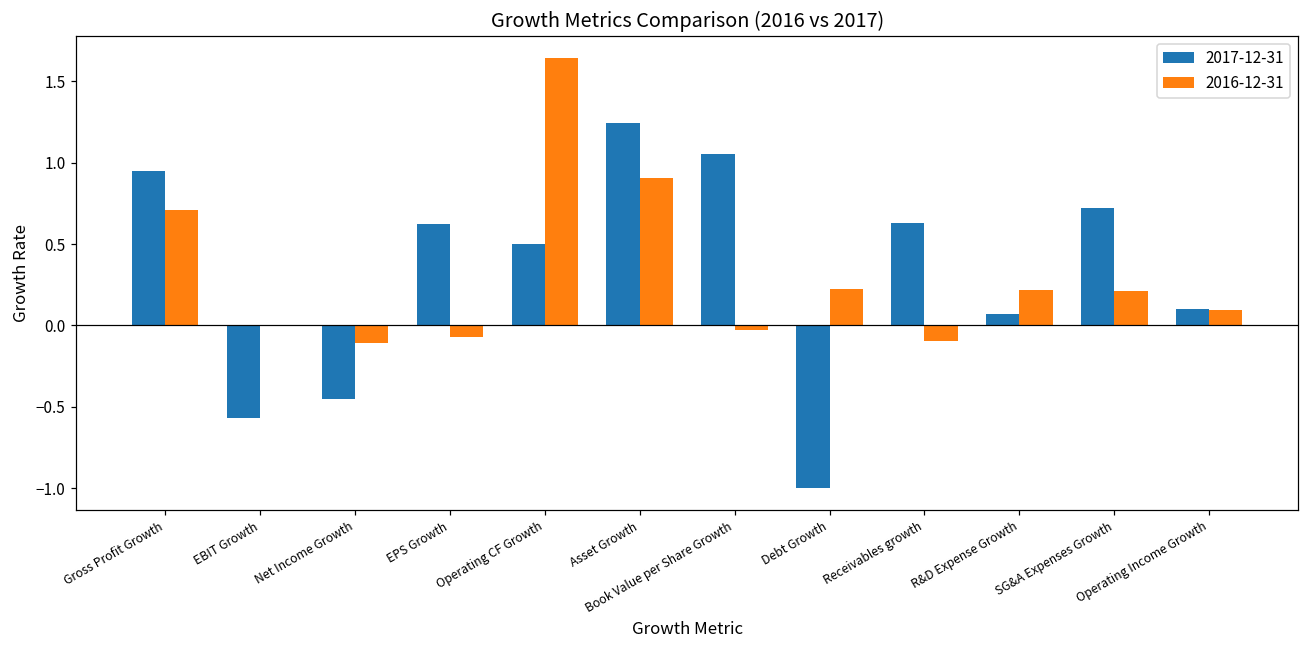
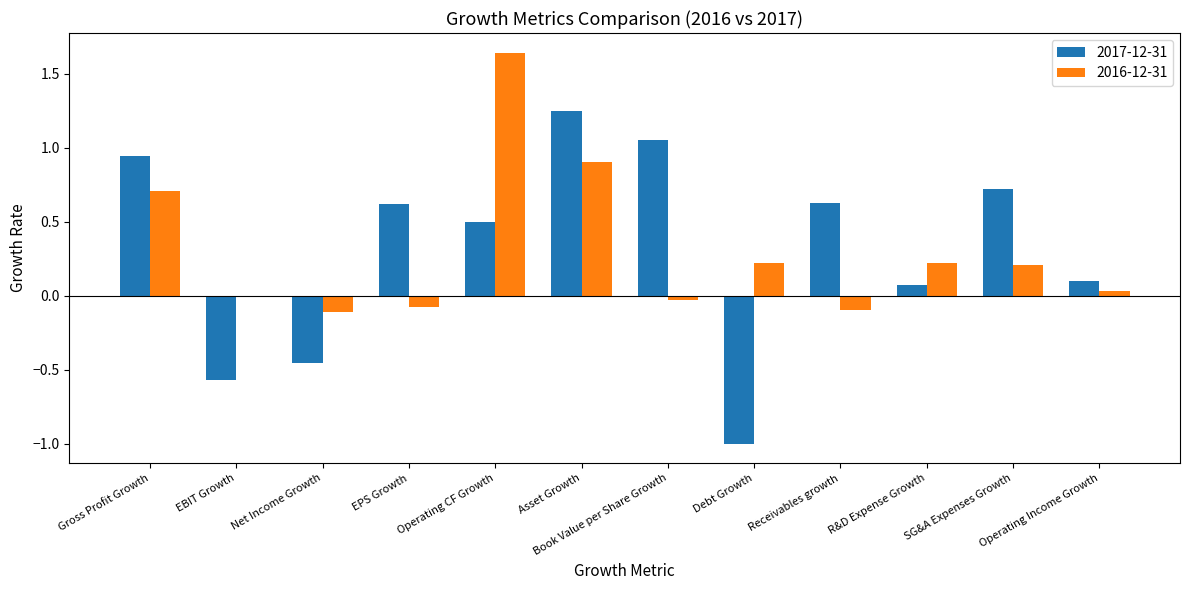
2016-12-31, Operating Income Growth: 0.10 -> 0.03
